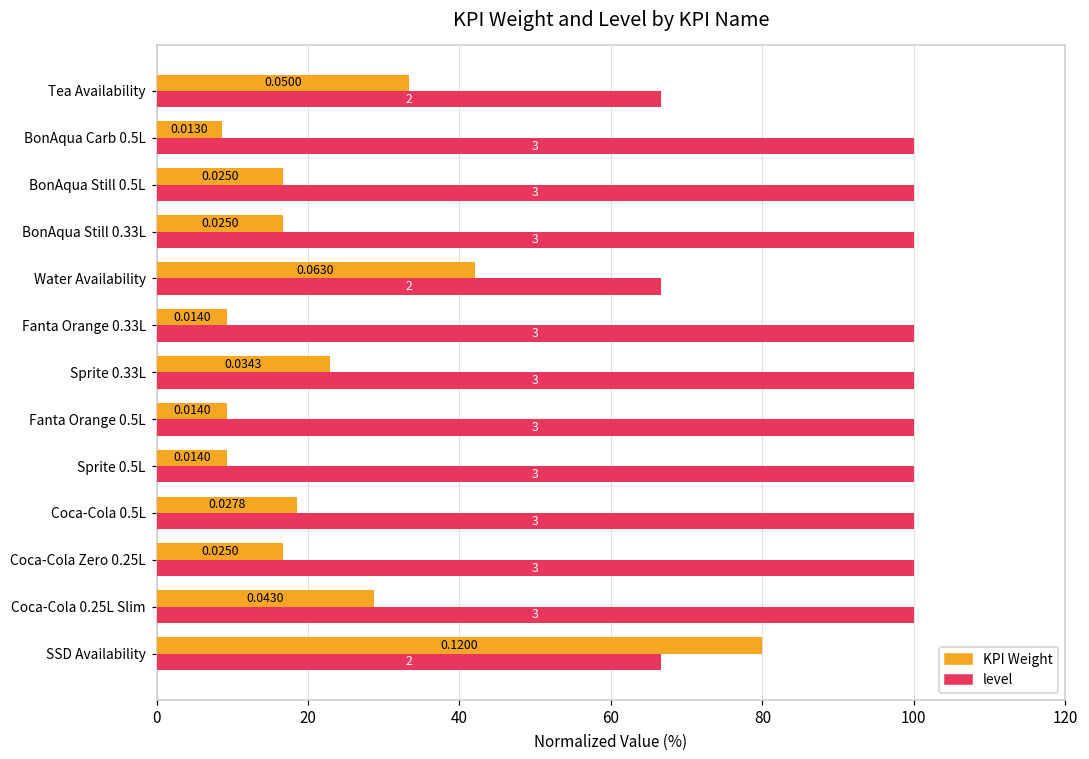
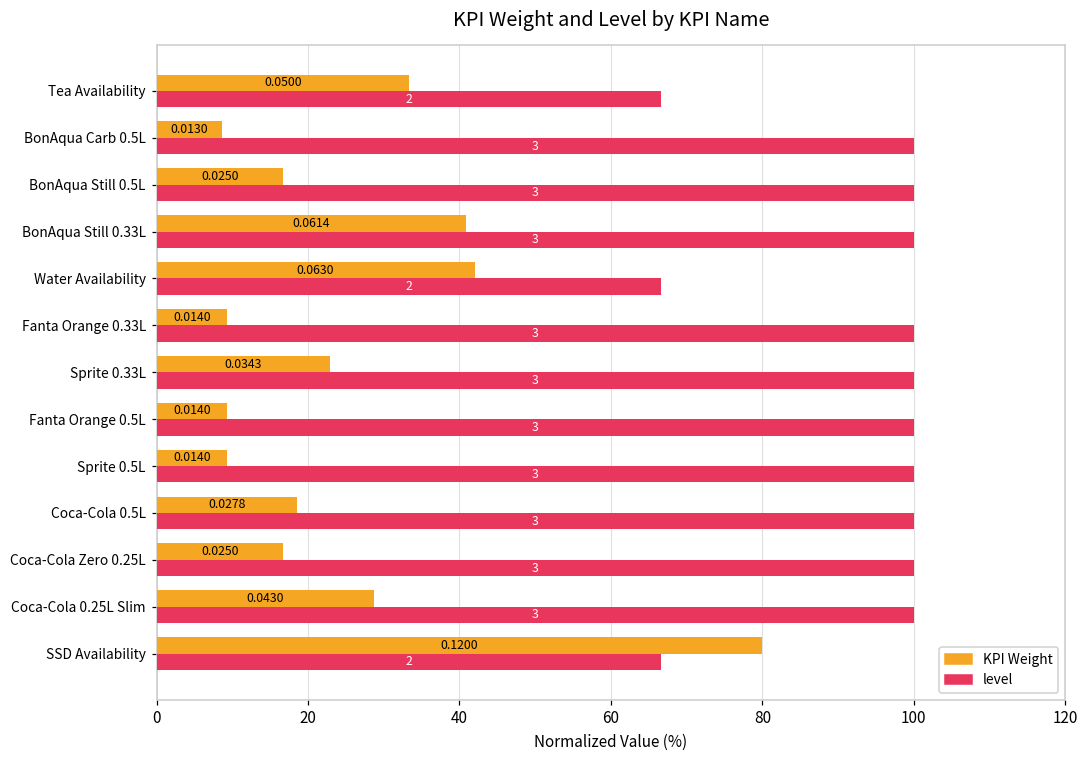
KPI Weight, BonAqua Still 0.33L: 0.0250 -> 0.0614
